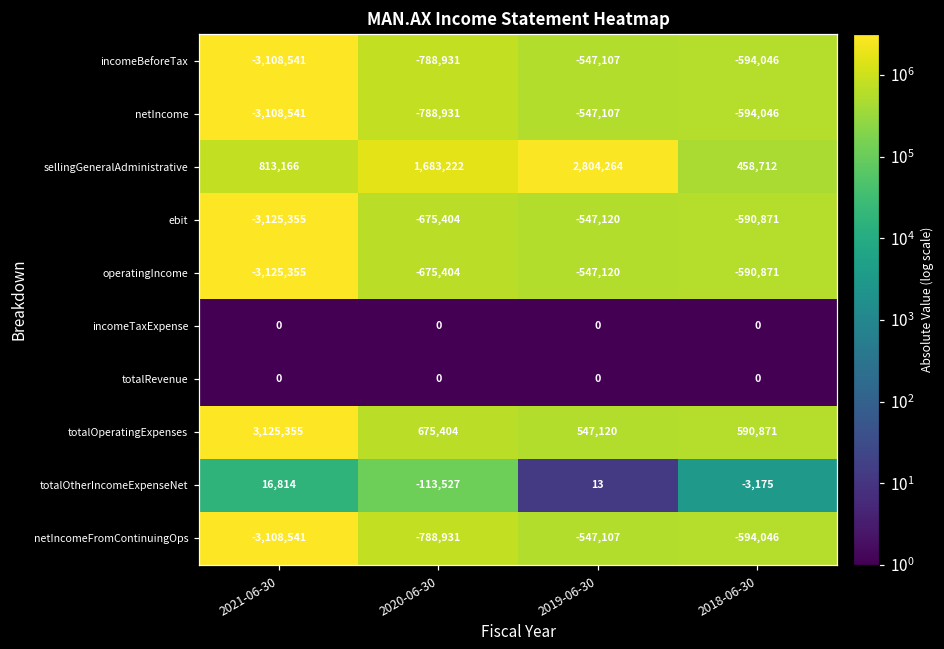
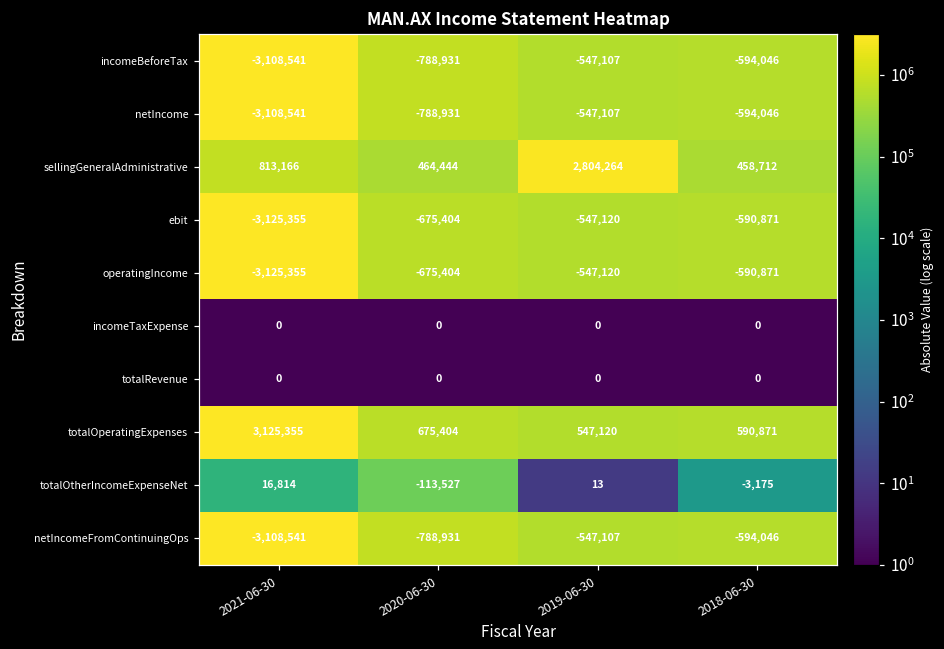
sellingGeneralAdministrative, 2020-06-30: 1,683,222 -> 464,444
